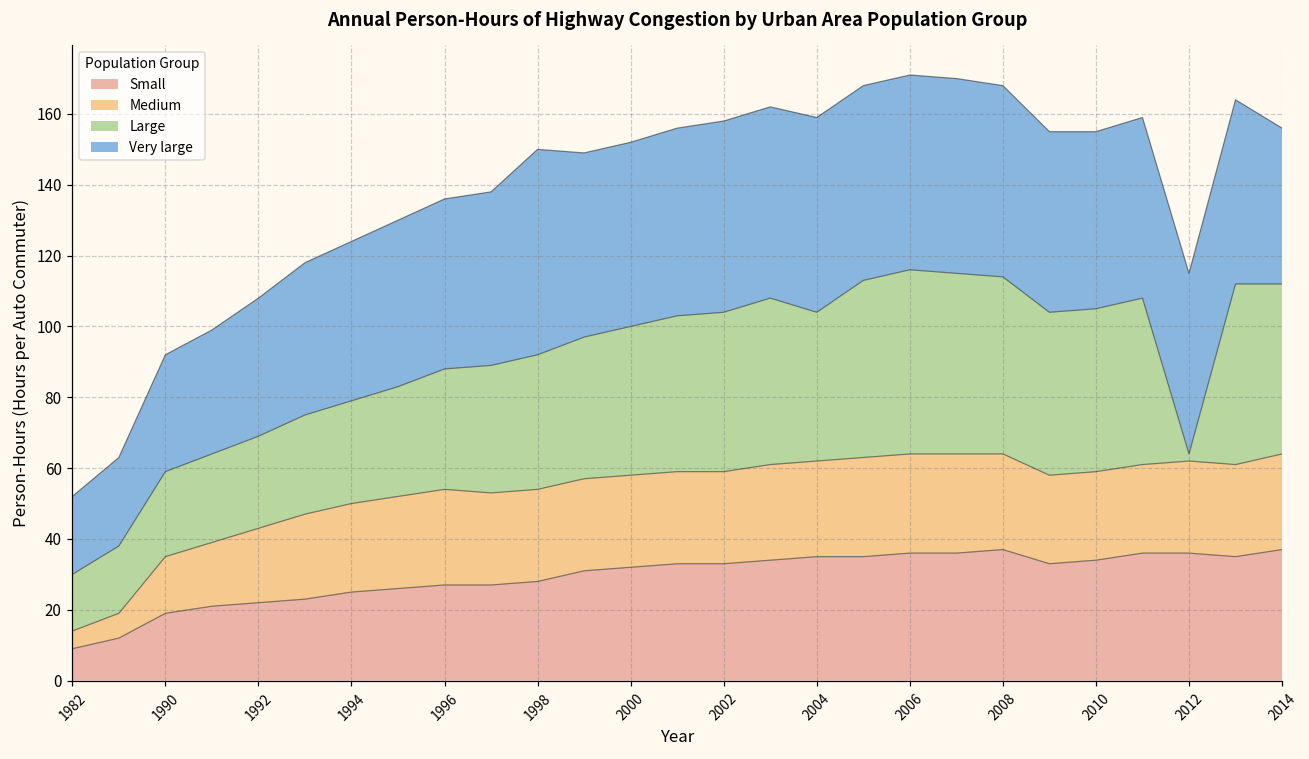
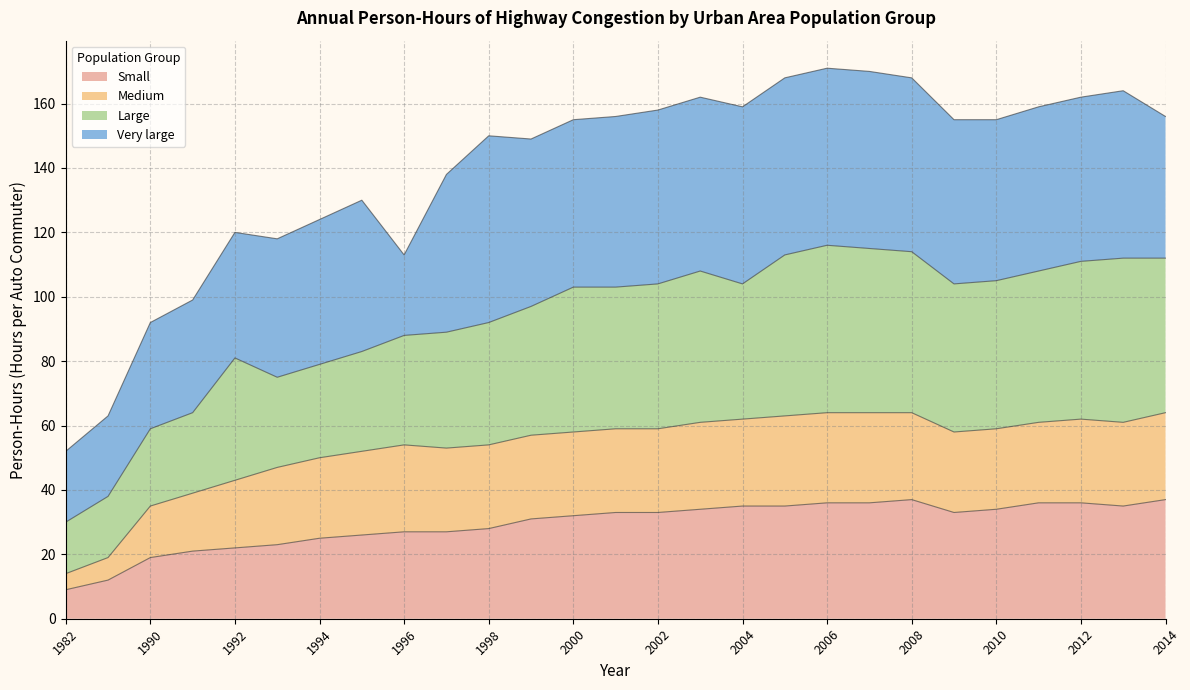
Large, 1992: 26 -> 38
Very large, 1996: 48 -> 25
Large, 2000: 42 -> 45
Large, 2012: 2 -> 49
